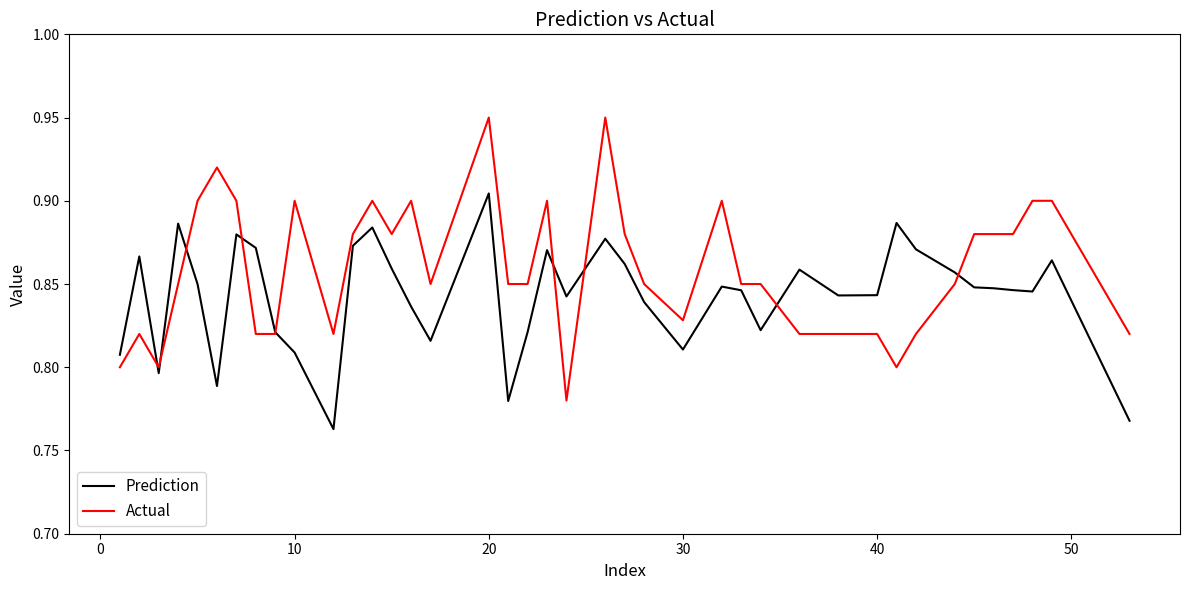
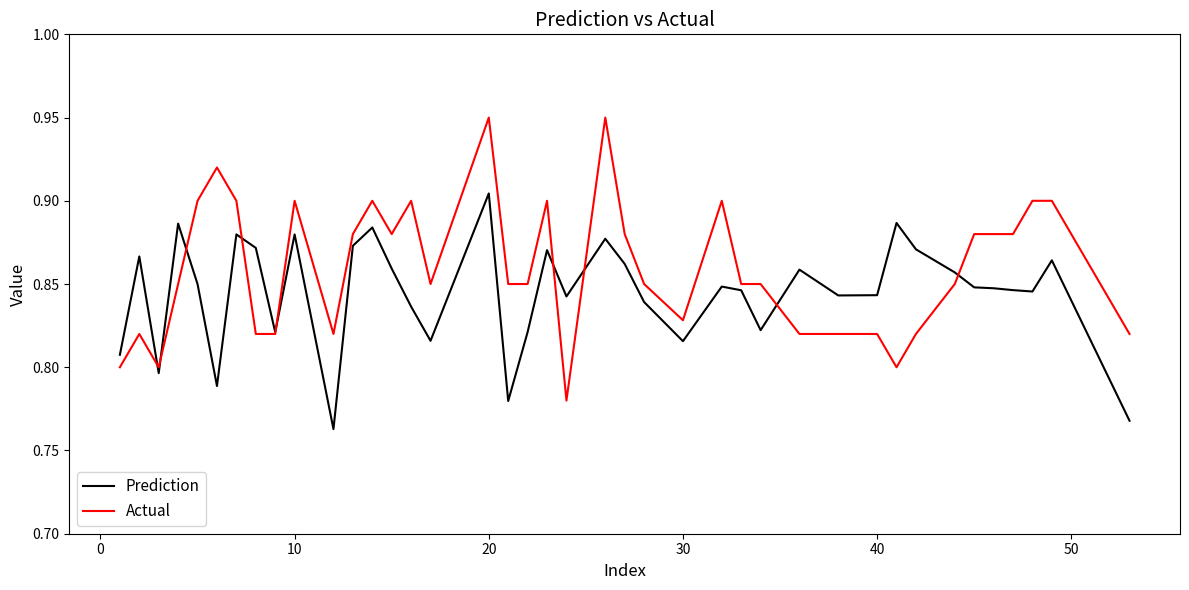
Prediction, 10: 0.809 -> 0.880
Prediction, 30: 0.811 -> 0.816
